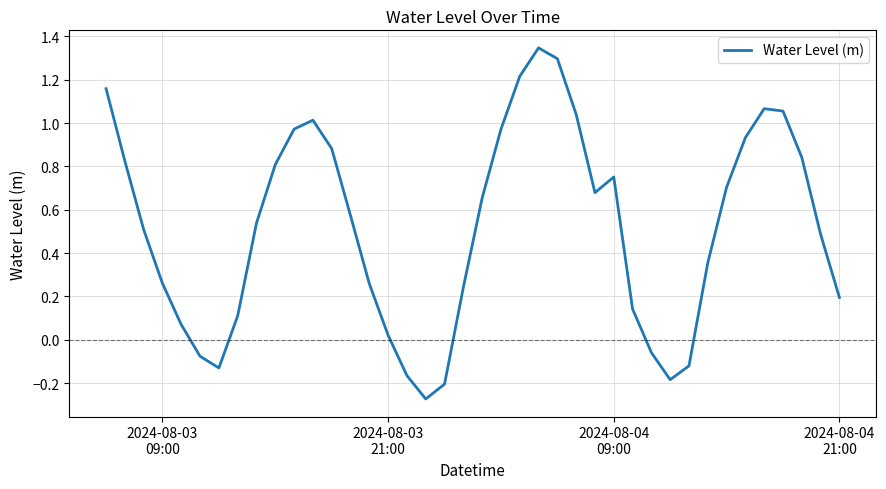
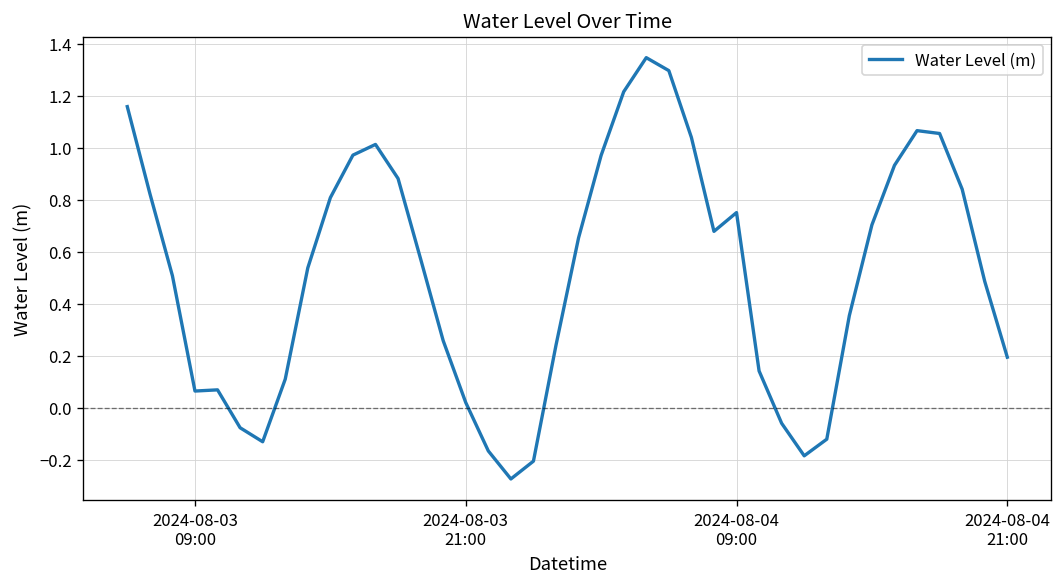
2024-08-03 09:00: 0.26 -> 0.06
